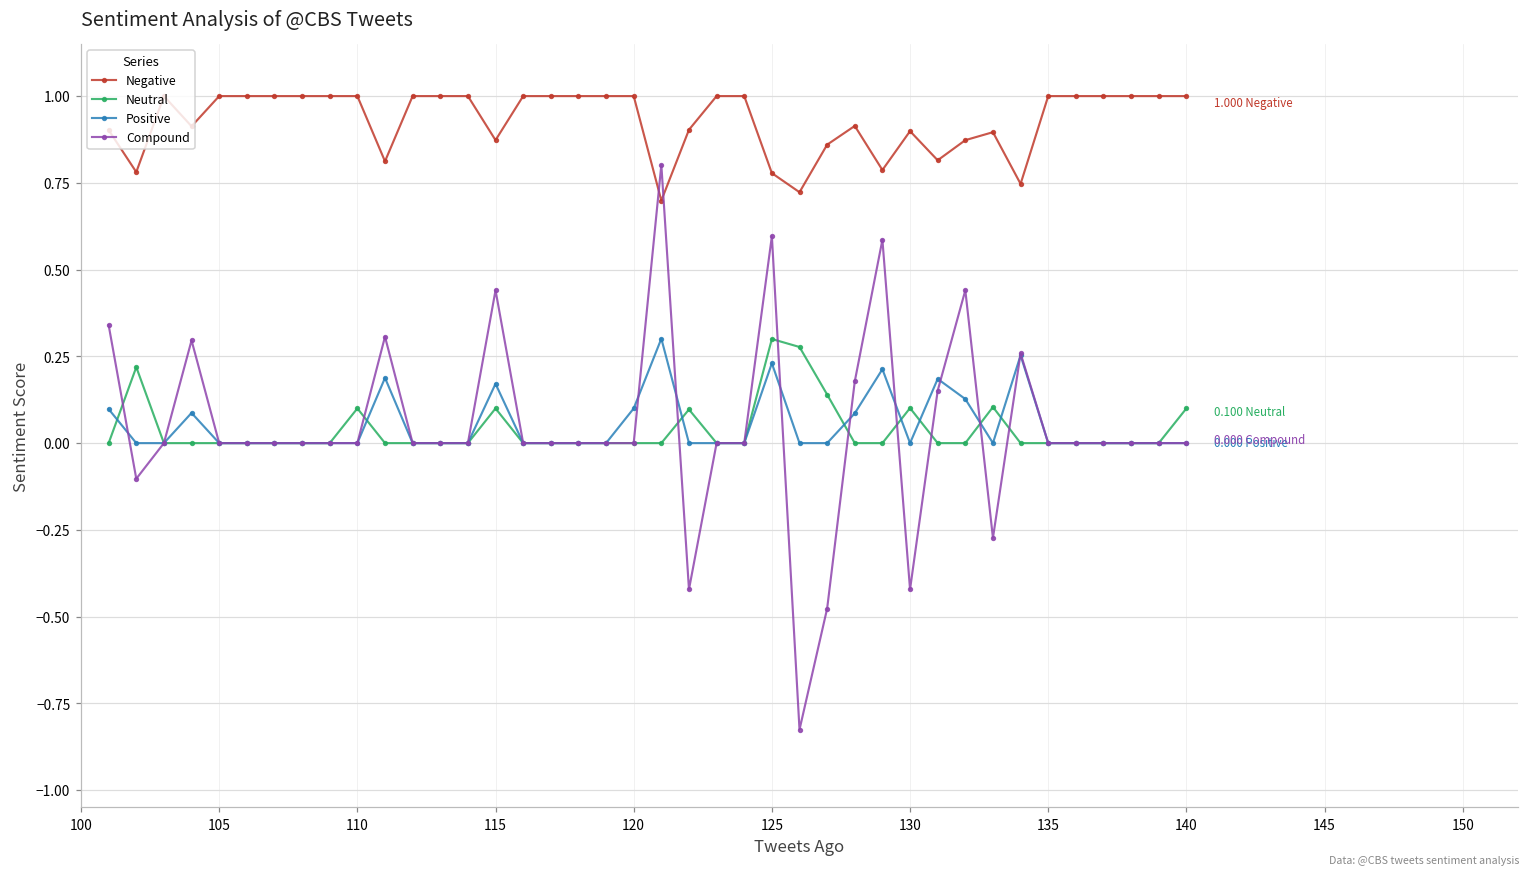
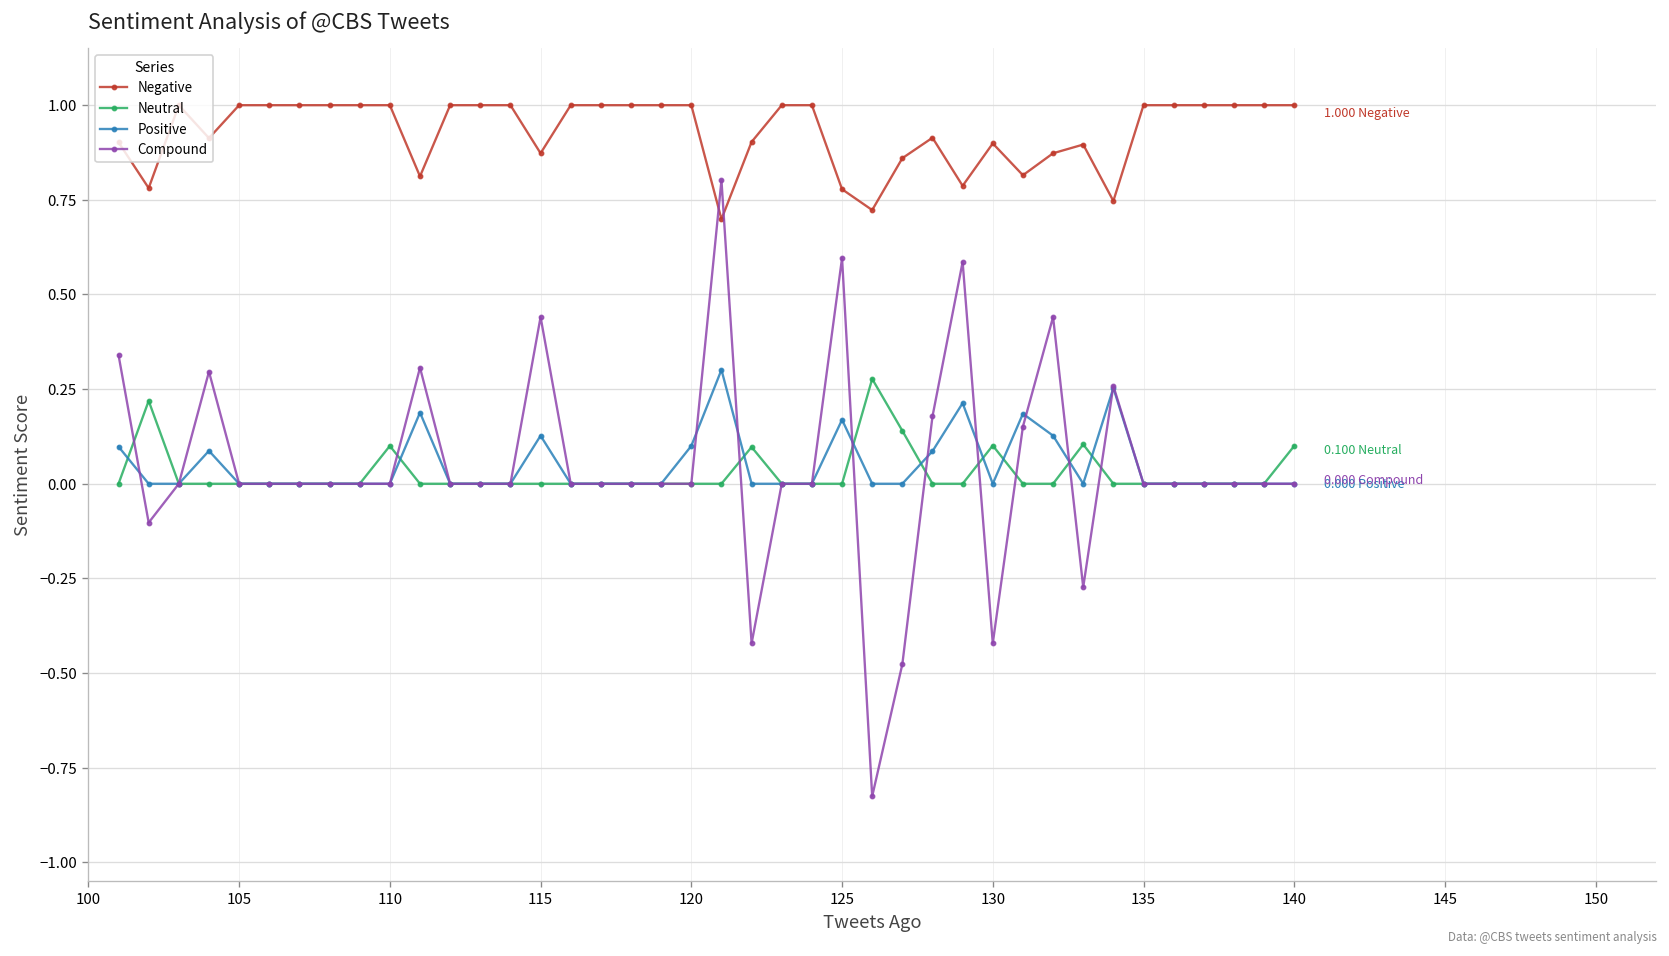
Neutral, 115: 0.1 -> 0.0
Positive, 115: 0.17 -> 0.13
Neutral, 125: 0.3 -> 0.0
Positive, 125: 0.23 -> 0.17
